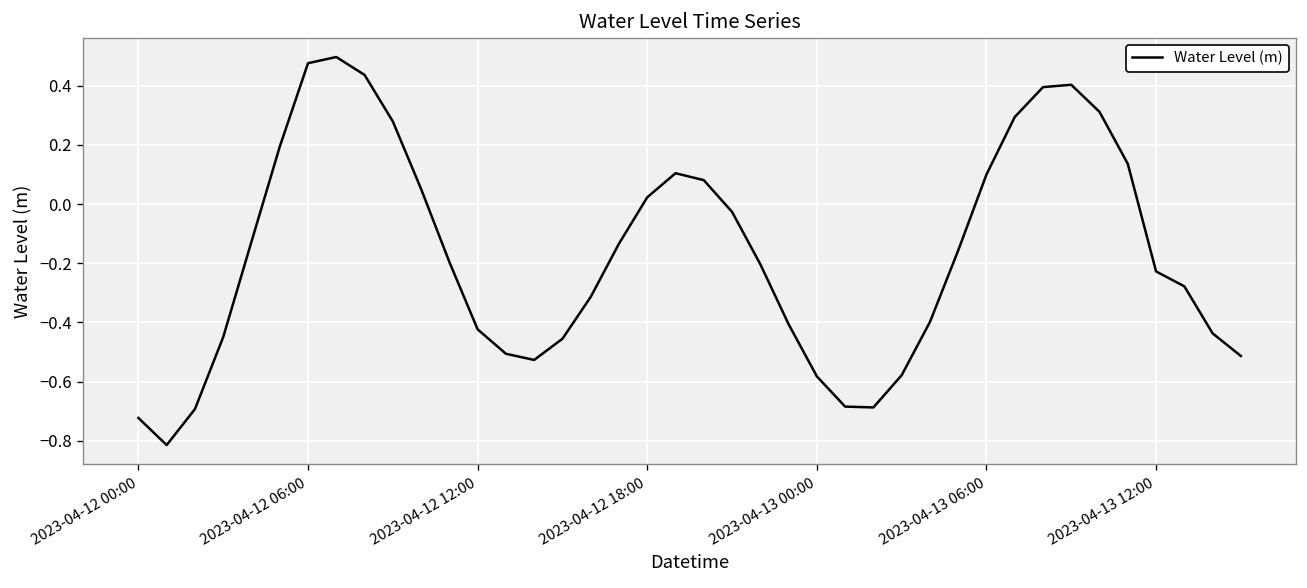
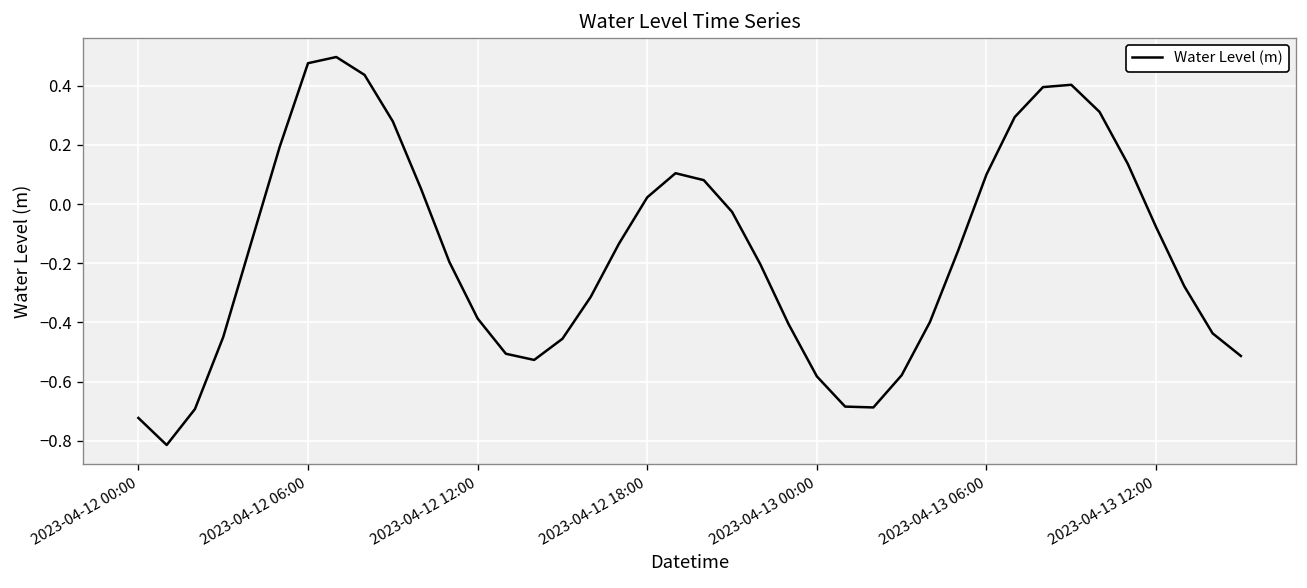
2023-04-12 12:00: -0.42 -> -0.39
2023-04-13 12:00: -0.23 -> -0.08
